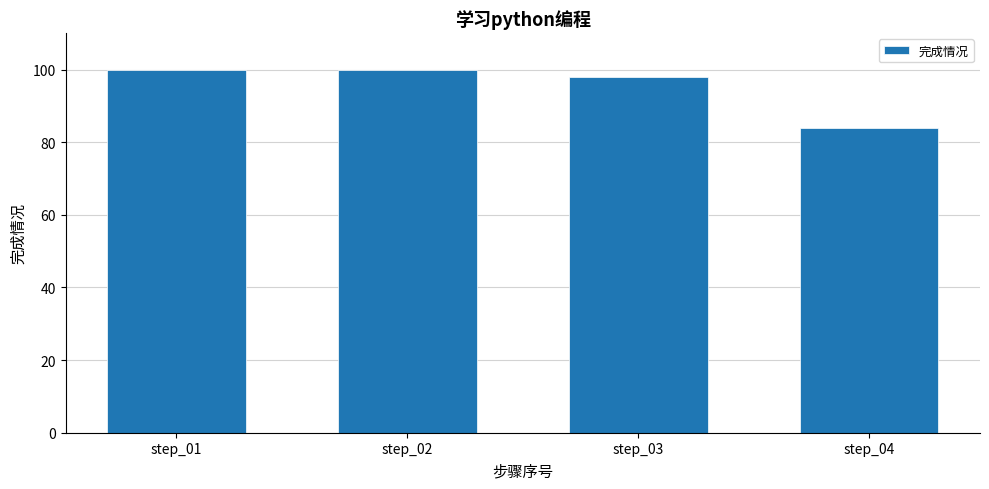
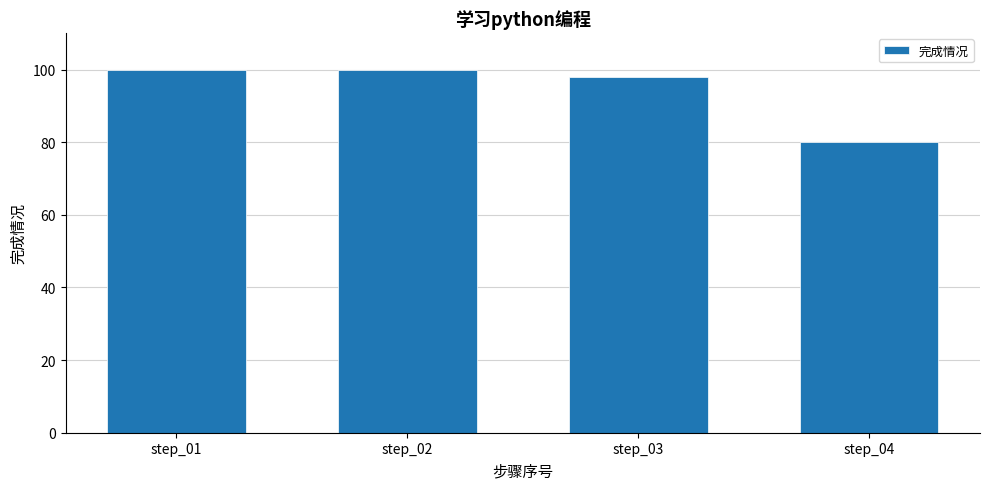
step_04: 84 -> 80
